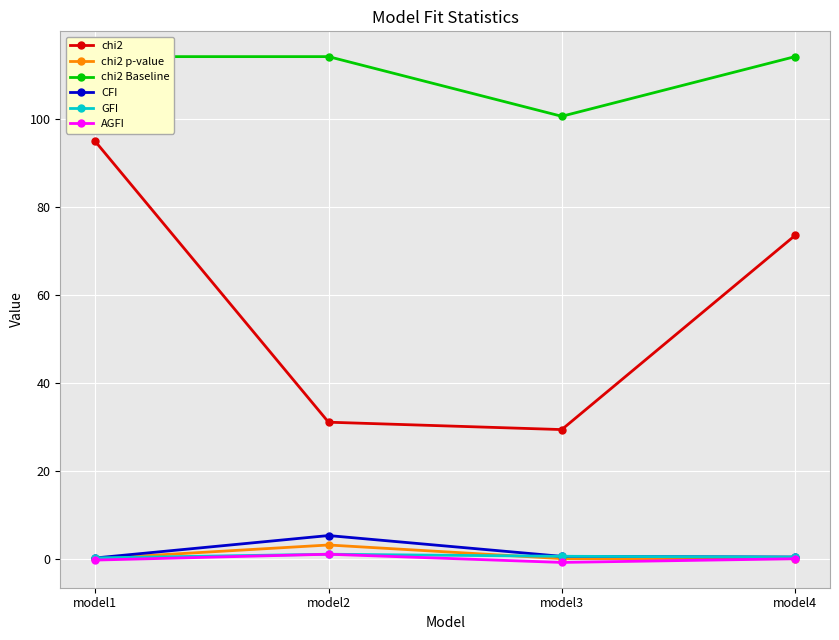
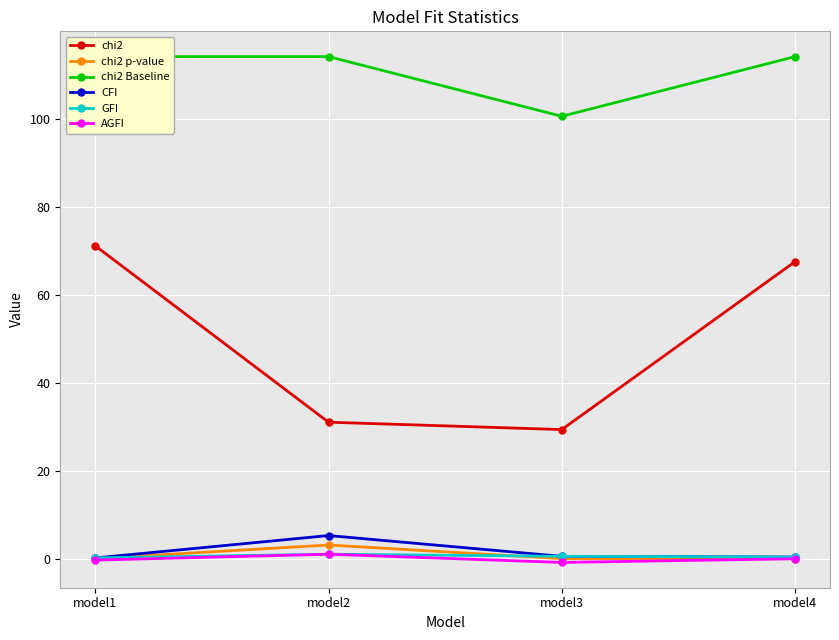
chi2, model1: 95 -> 71
chi2, model4: 73 -> 67
